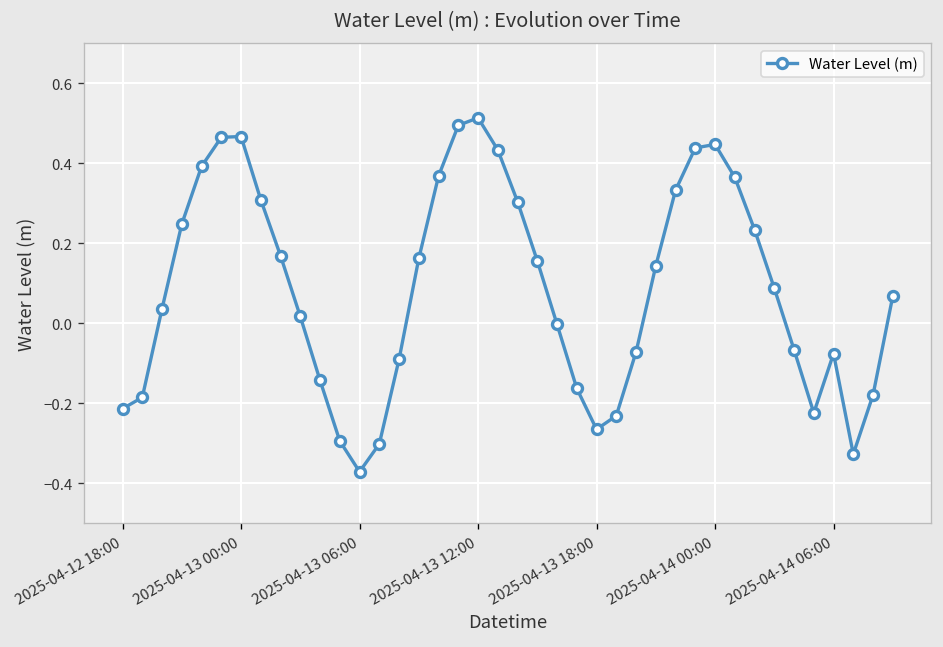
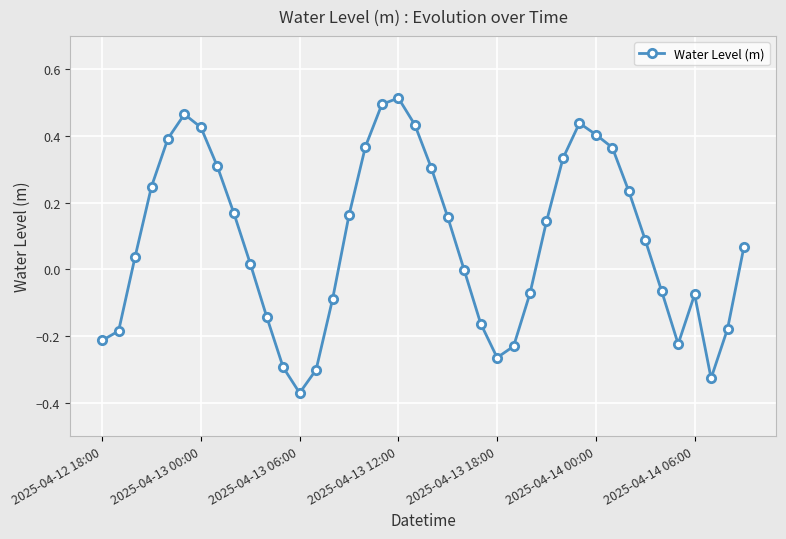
2025-04-13 00:00: 0.47 -> 0.43
2025-04-14 00:00: 0.45 -> 0.40
